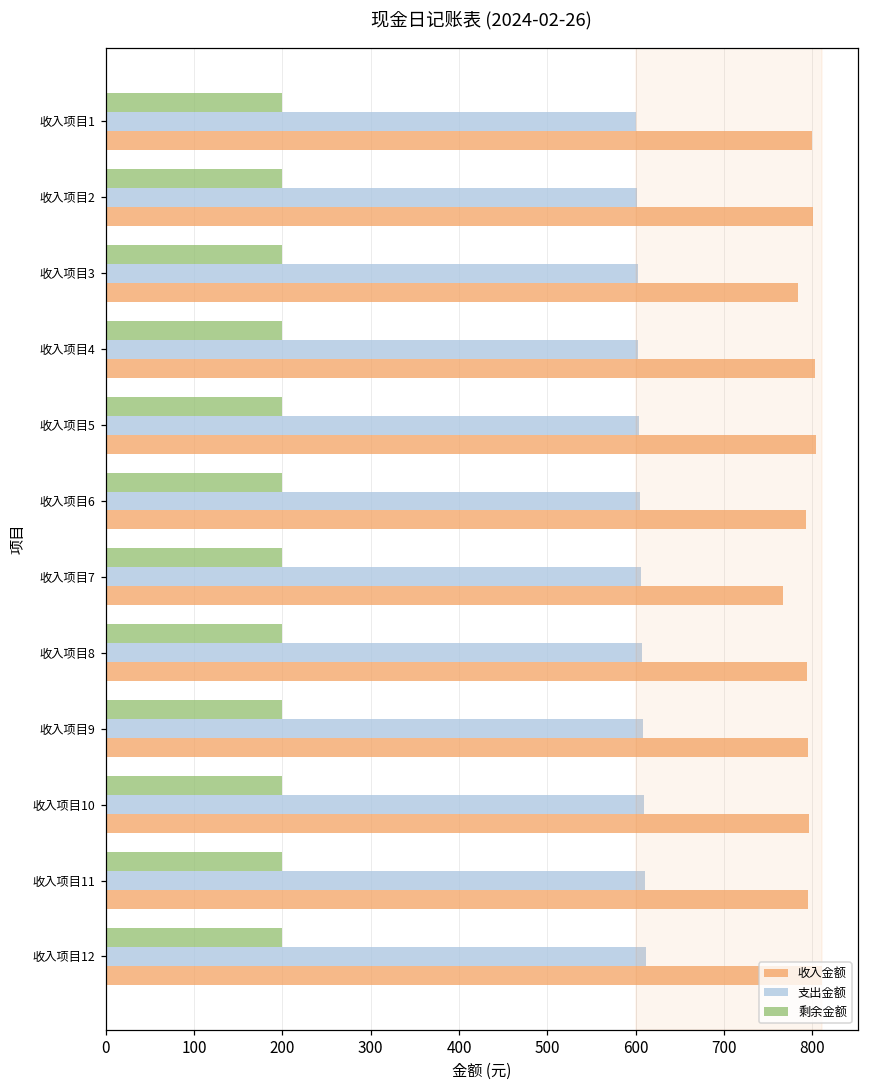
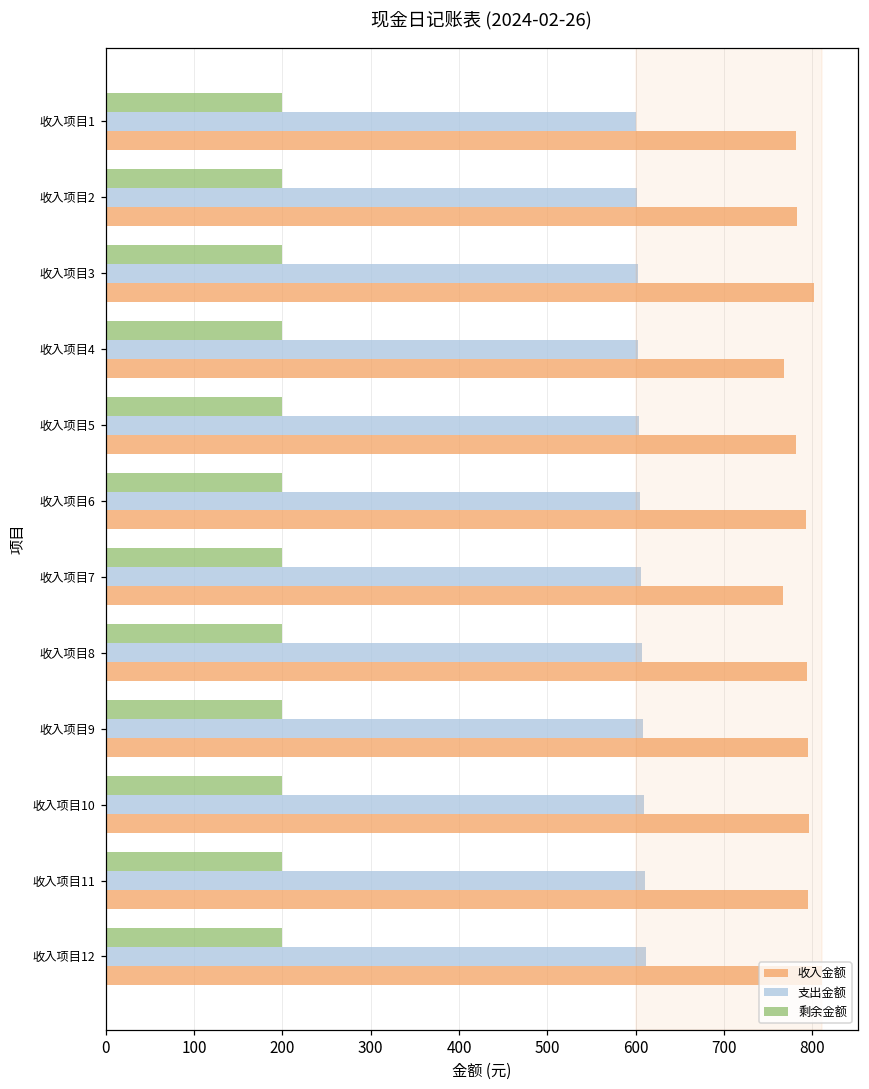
收入金额, 收入项目1: 800 -> 780
收入金额, 收入项目2: 800 -> 780
收入金额, 收入项目3: 780 -> 800
收入金额, 收入项目4: 800 -> 770
收入金额, 收入项目5: 800 -> 780
